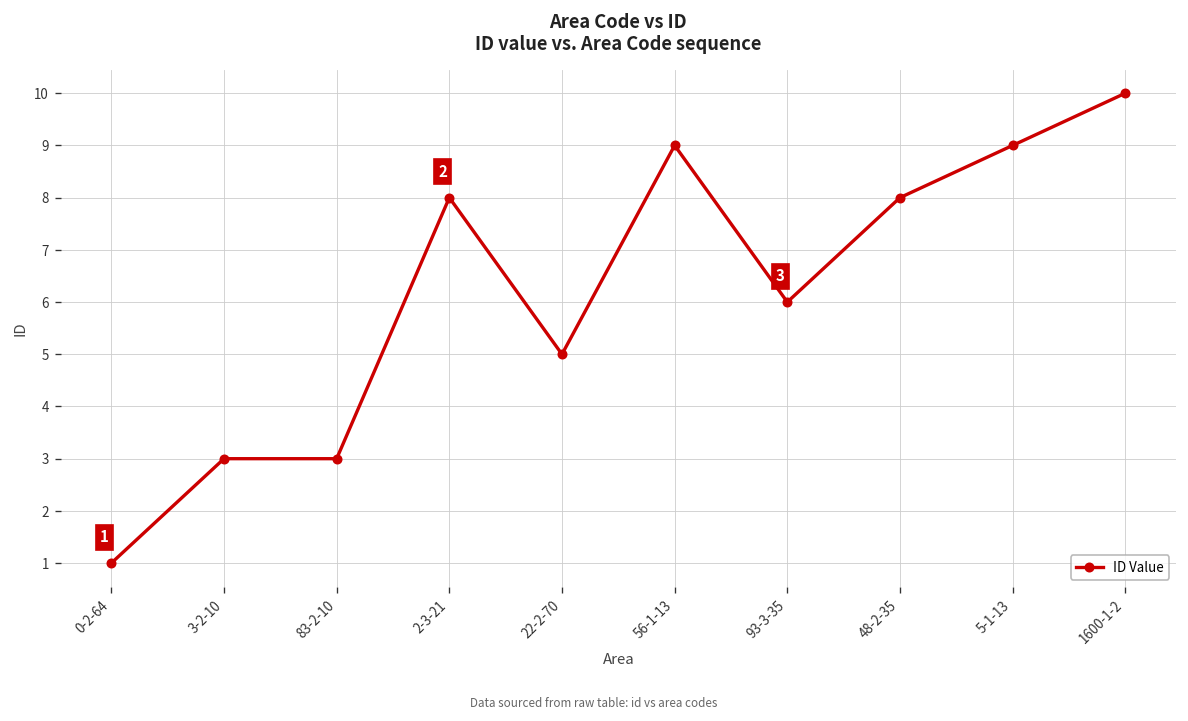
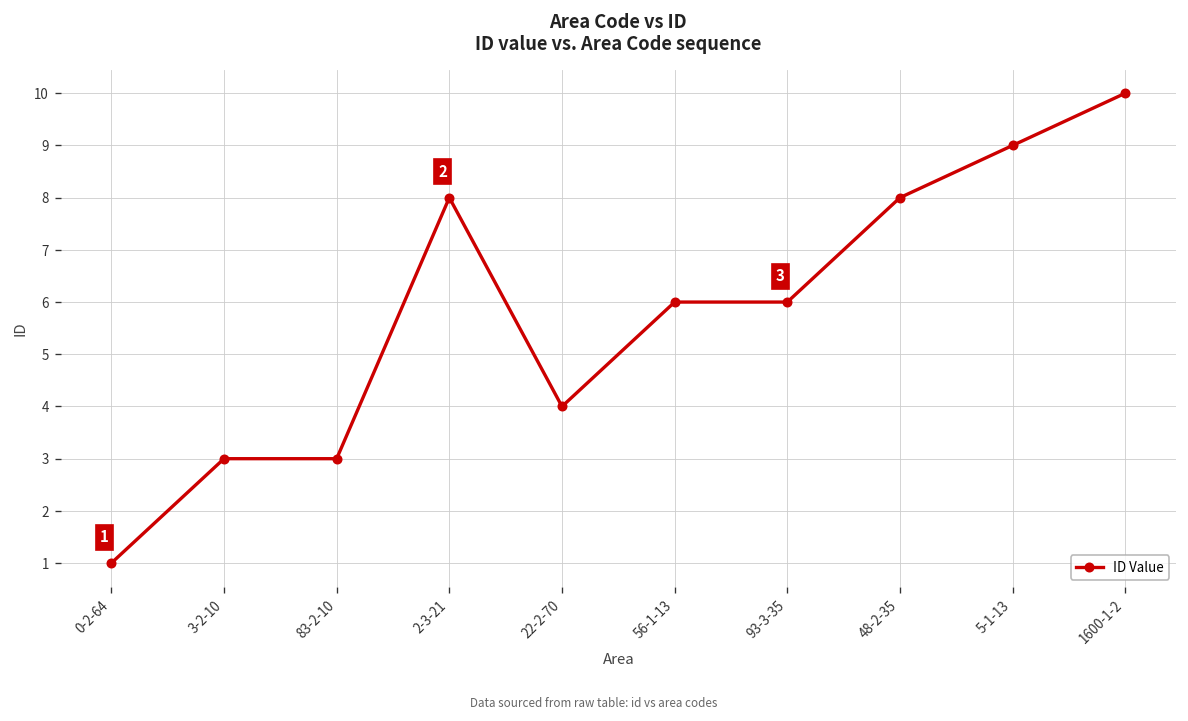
22-2-70: 5 -> 4
56-1-13: 9 -> 6
